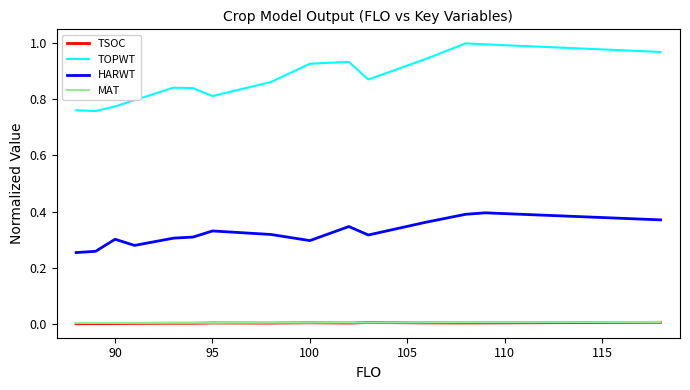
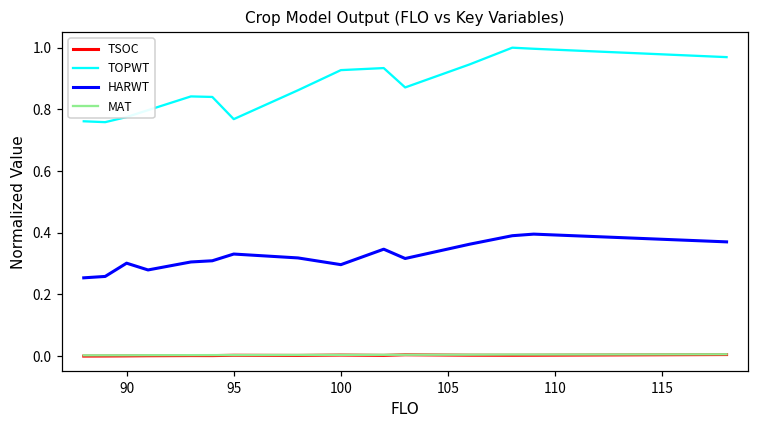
TOPWT, 95: 0.81 -> 0.77
